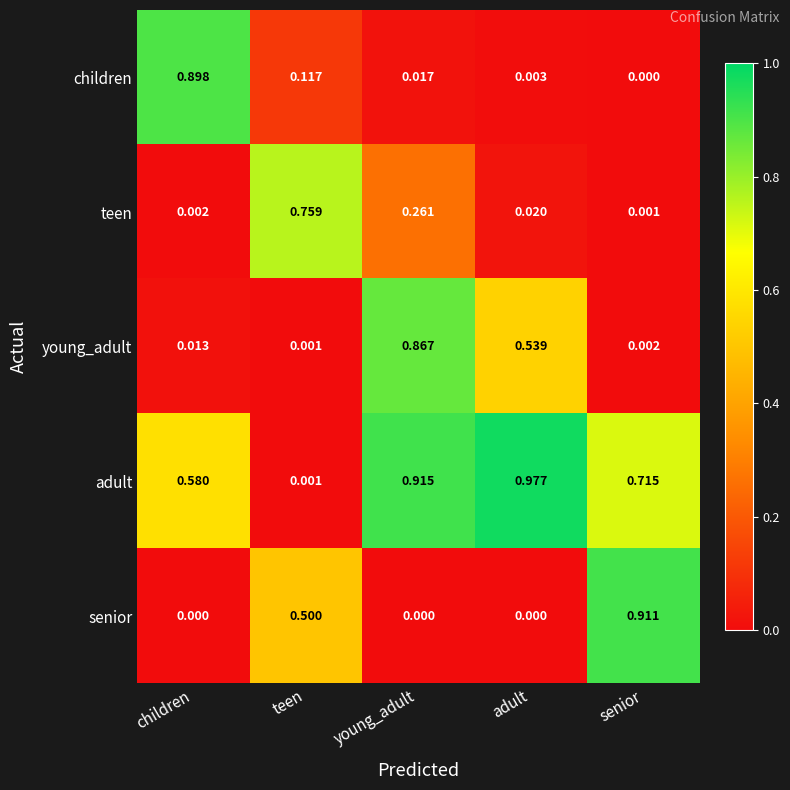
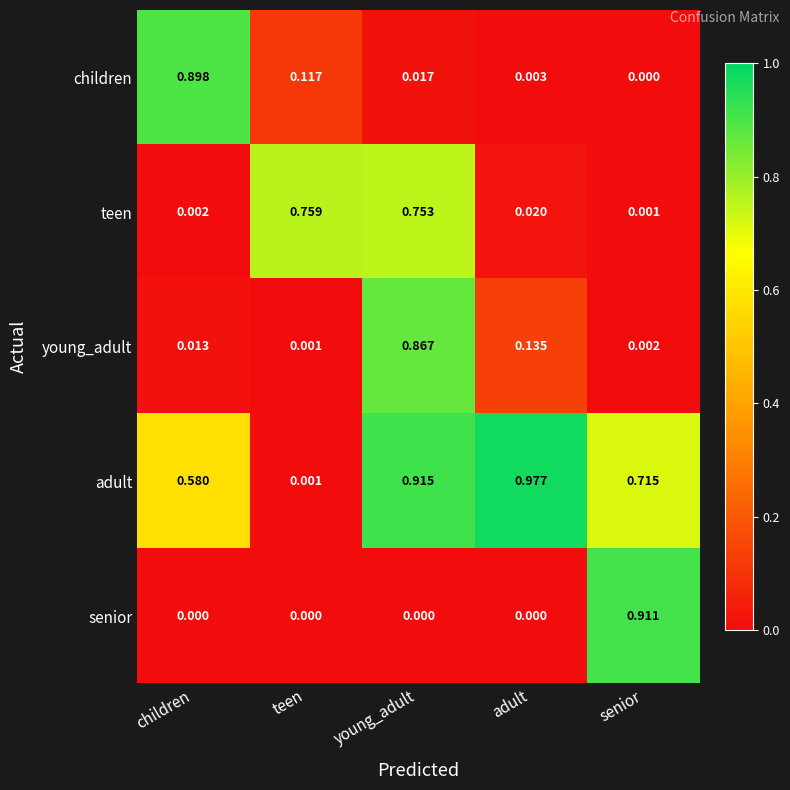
teen, young_adult: 0.261 -> 0.753
young_adult, adult: 0.539 -> 0.135
senior, teen: 0.500 -> 0.000
